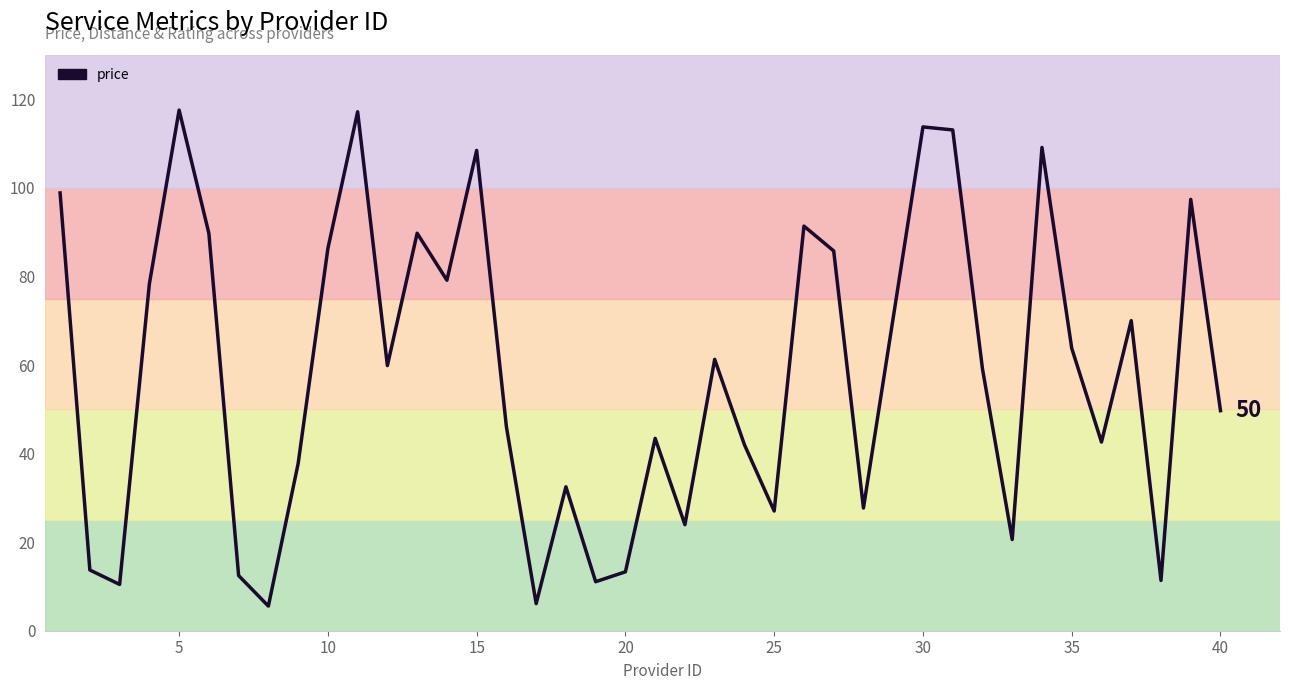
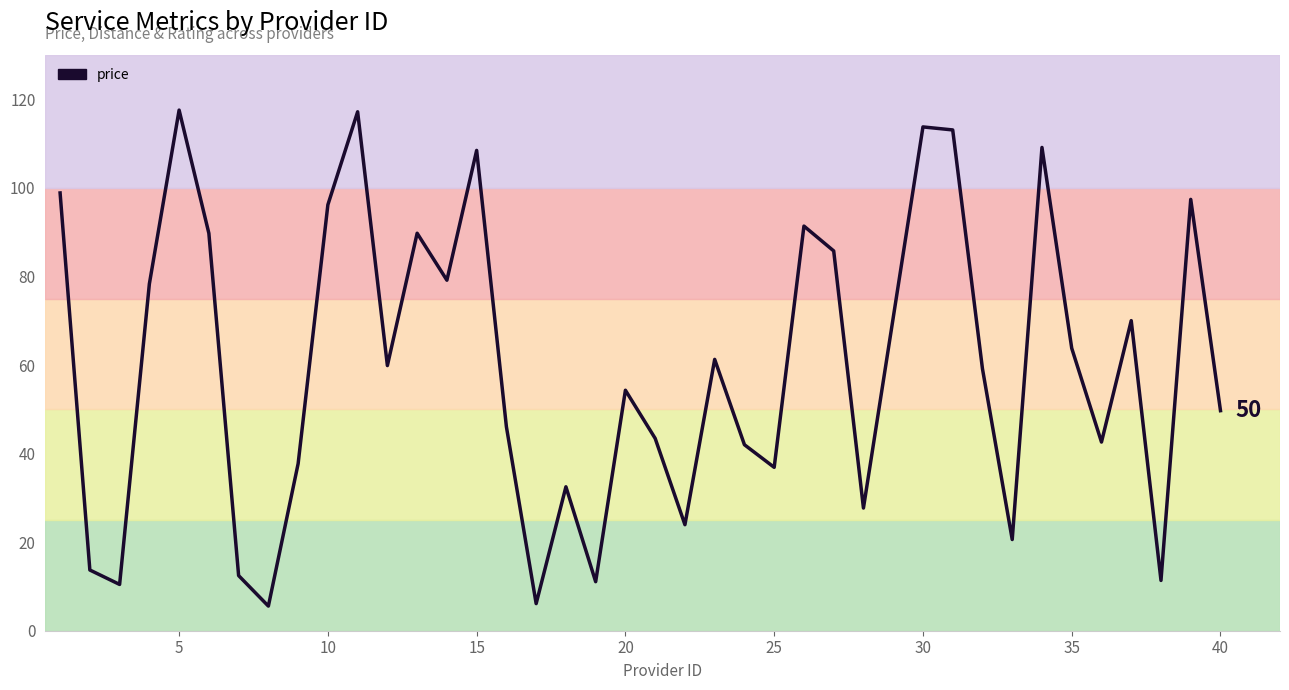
10: 86 -> 96
20: 13 -> 54
25: 27 -> 37
